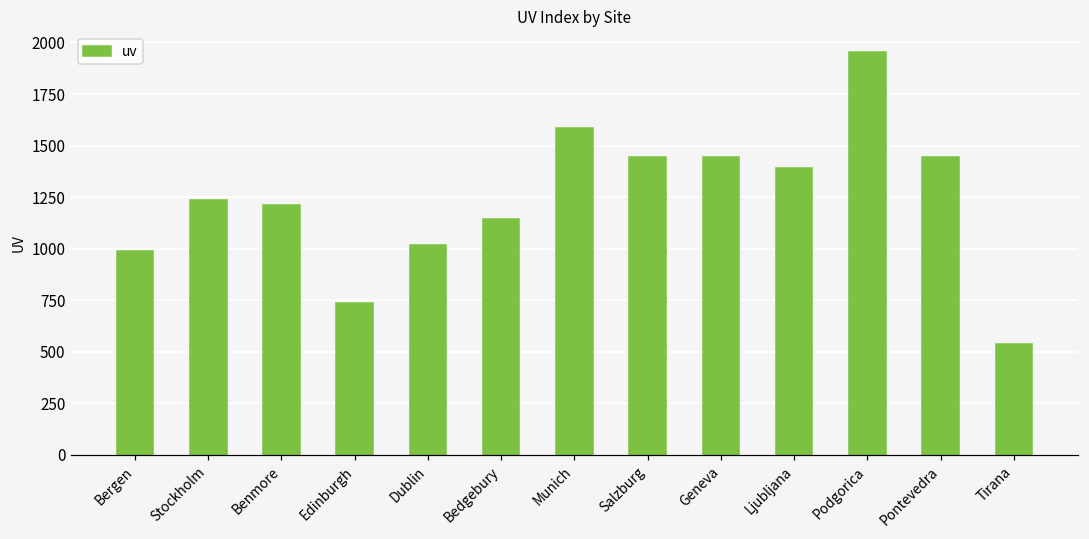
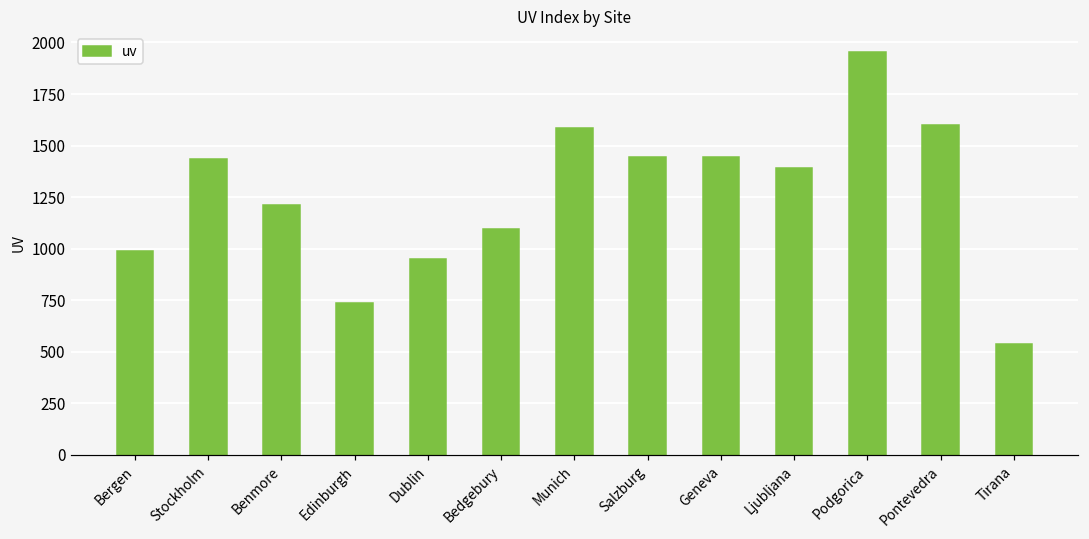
Stockholm: 1240 -> 1430
Dublin: 1020 -> 950
Bedgebury: 1140 -> 1090
Pontevedra: 1450 -> 1600
